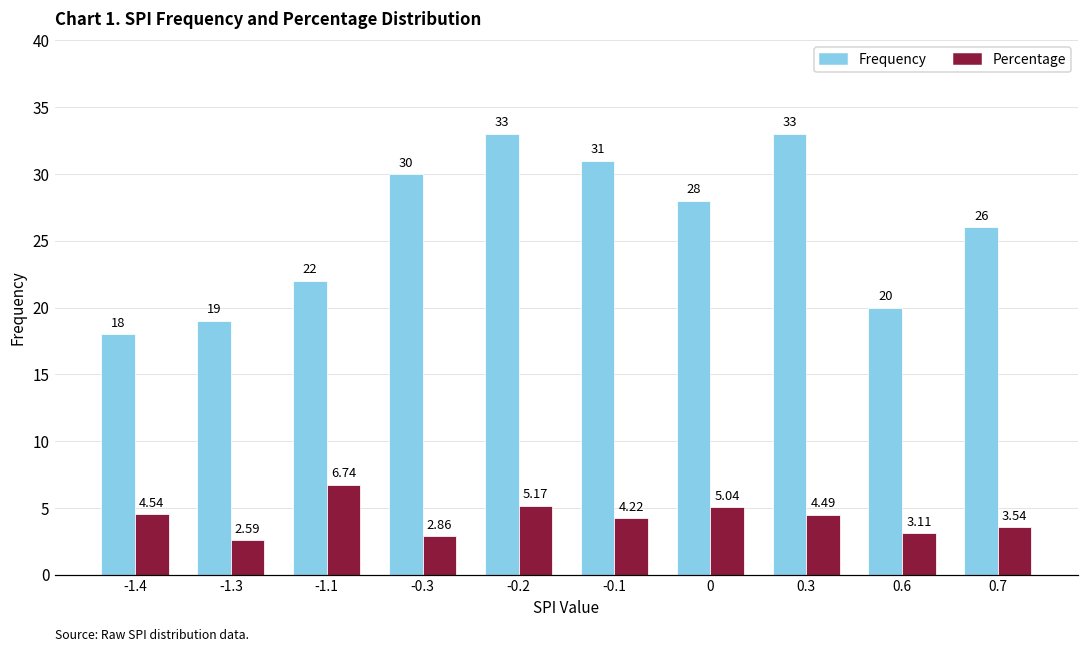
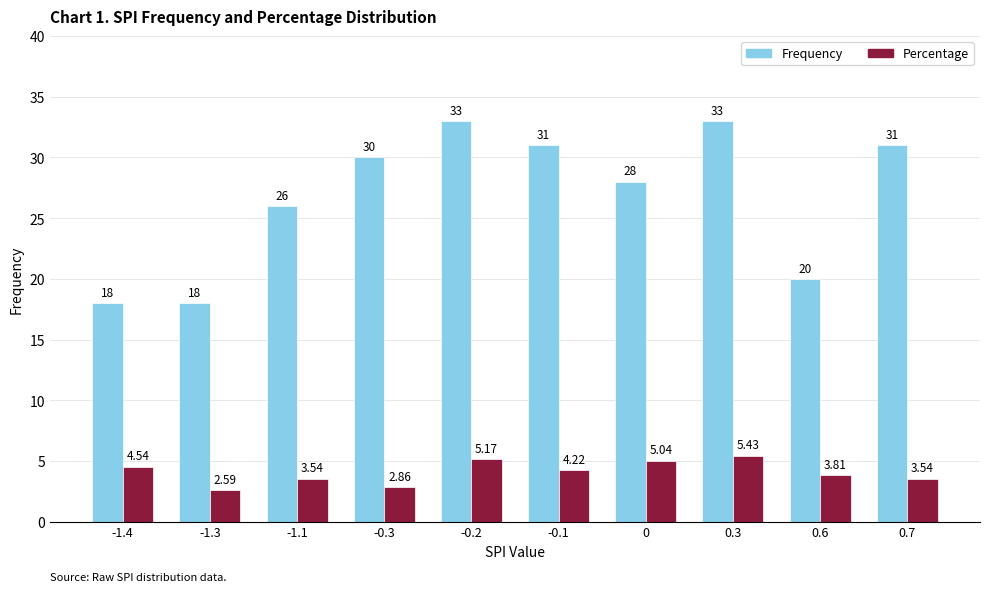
Frequency, -1.3: 19 -> 18
Frequency, -1.1: 22 -> 26
Percentage, -1.1: 6.74 -> 3.54
Percentage, 0.3: 4.49 -> 5.43
Percentage, 0.6: 3.11 -> 3.81
Frequency, 0.7: 26 -> 31
